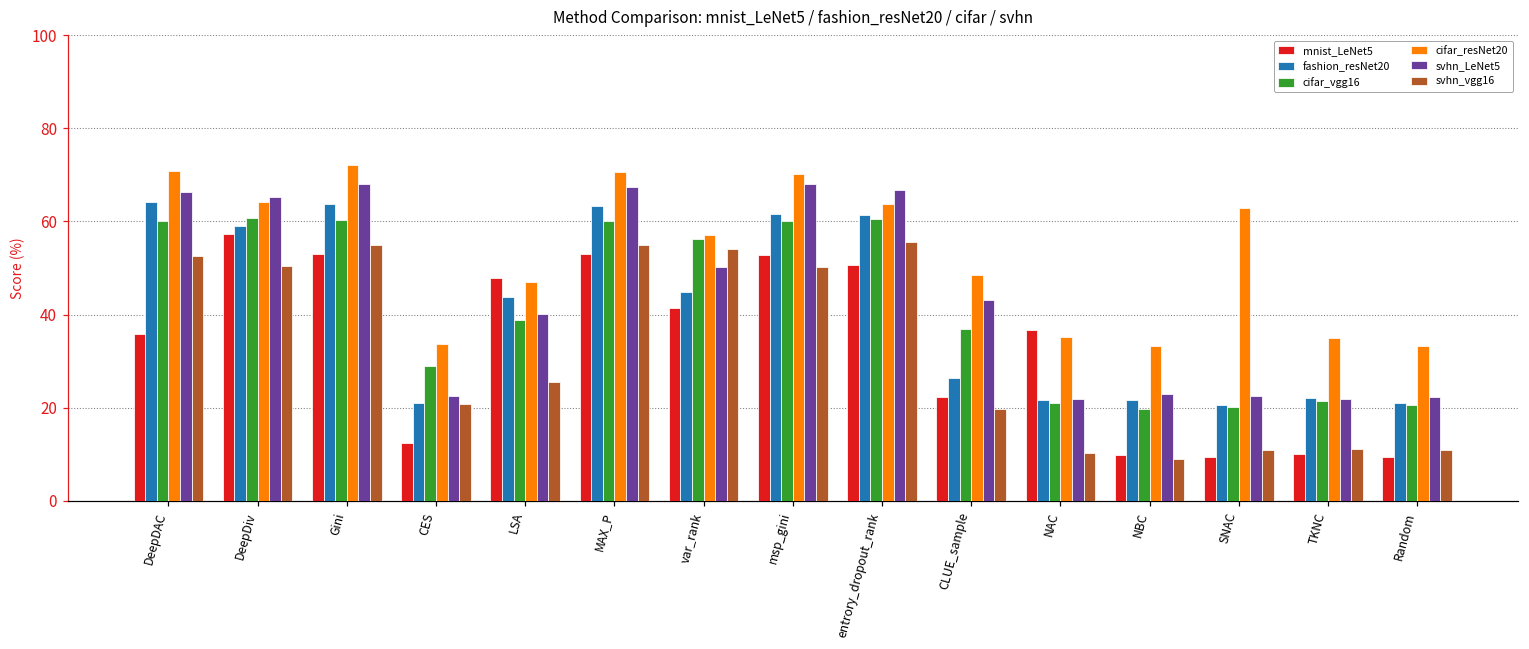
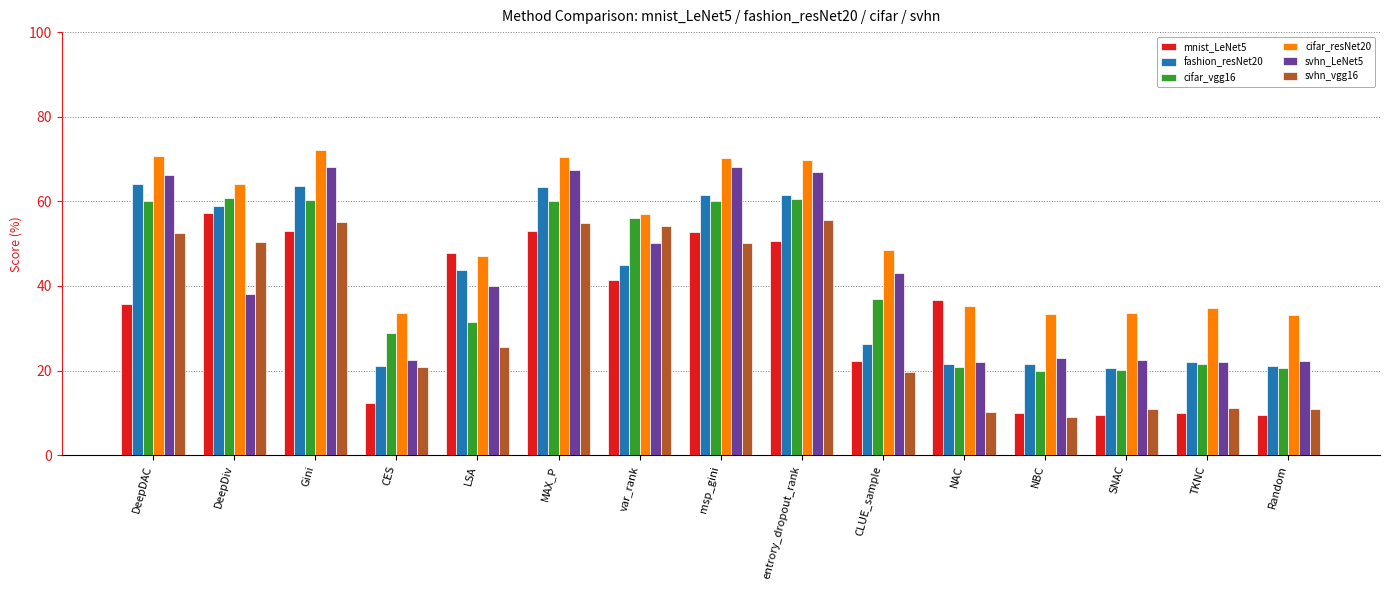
svhn_LeNet5, DeepDiv: 65 -> 38
cifar_vgg16, LSA: 39 -> 32
cifar_resNet20, entrory_dropout_rank: 64 -> 70
cifar_resNet20, SNAC: 63 -> 34
